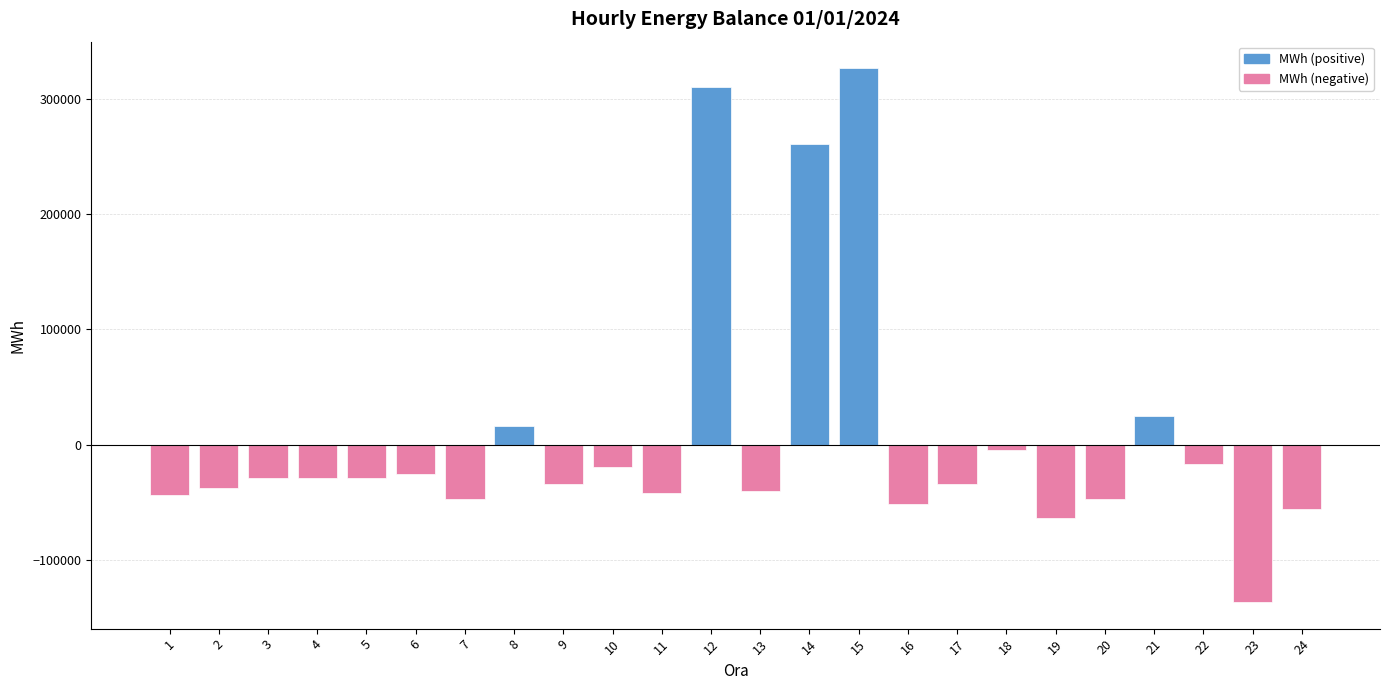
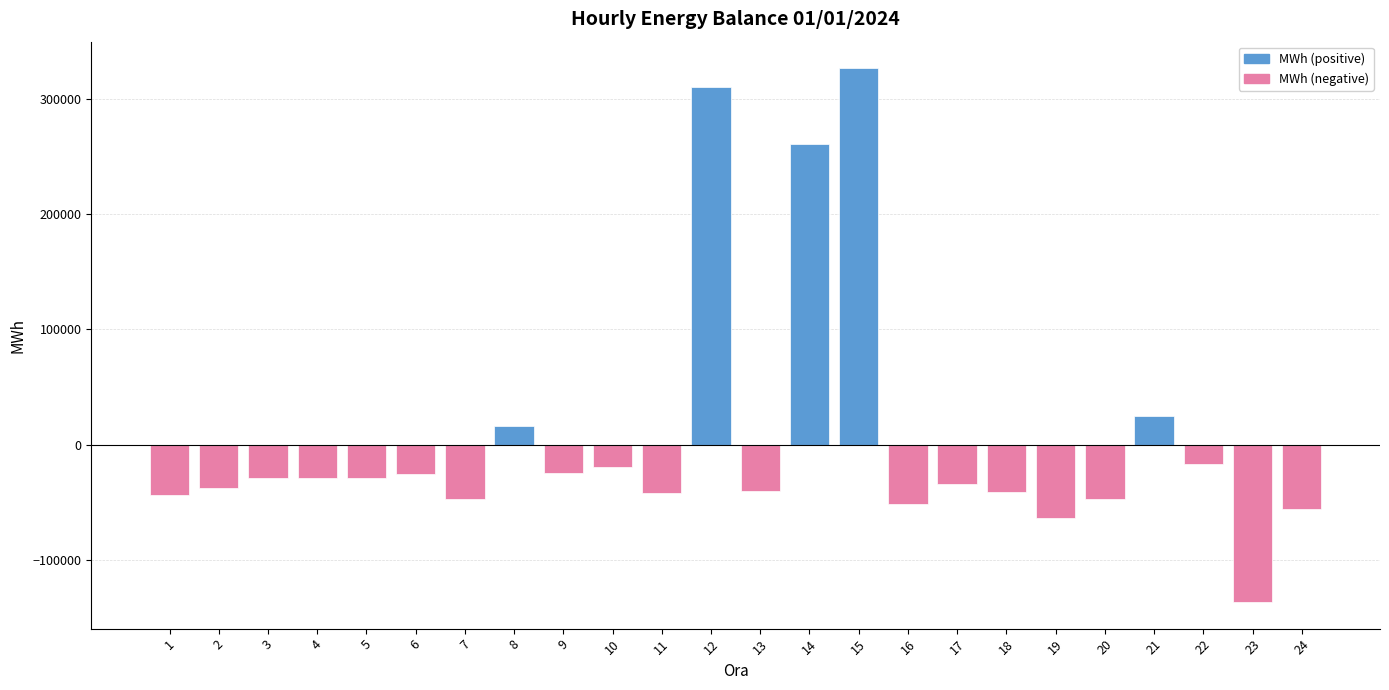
9: -34000 -> -24000
18: -5000 -> -41000
